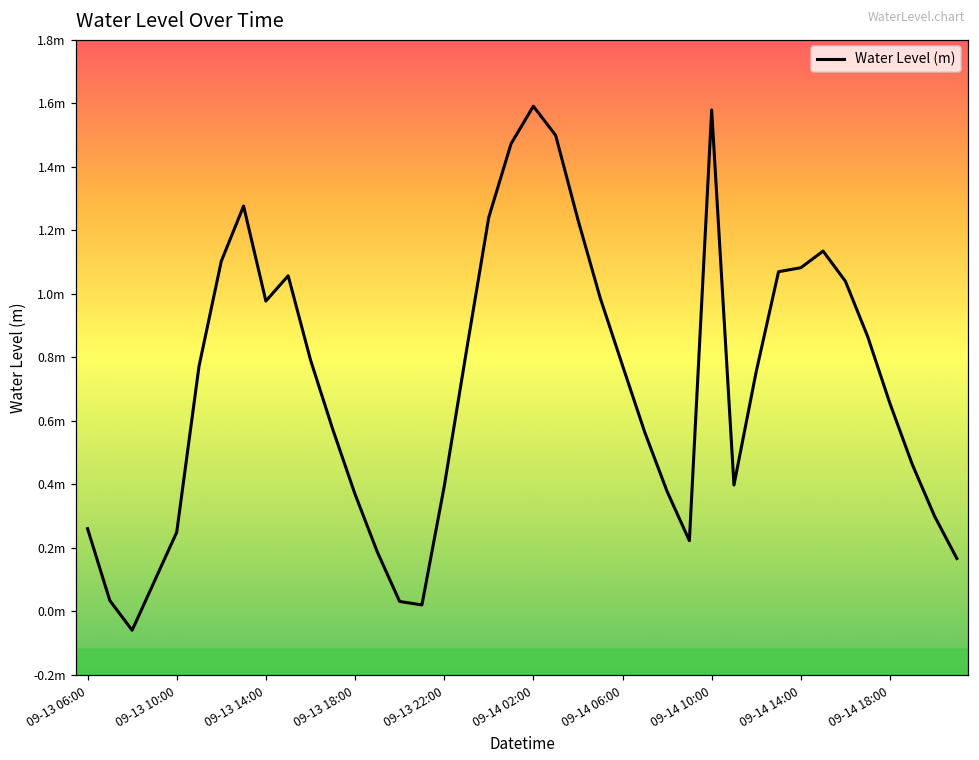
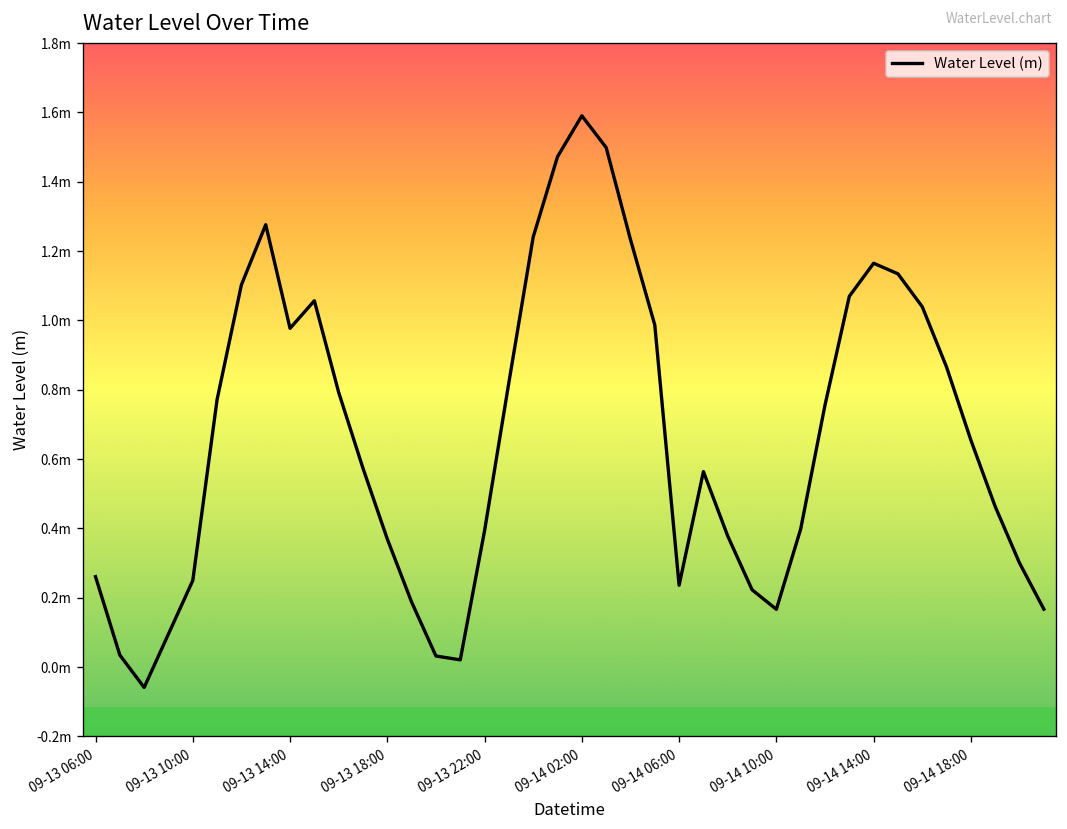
09-14 06:00: 0.77m -> 0.24m
09-14 10:00: 1.58m -> 0.17m
09-14 14:00: 1.08m -> 1.16m
